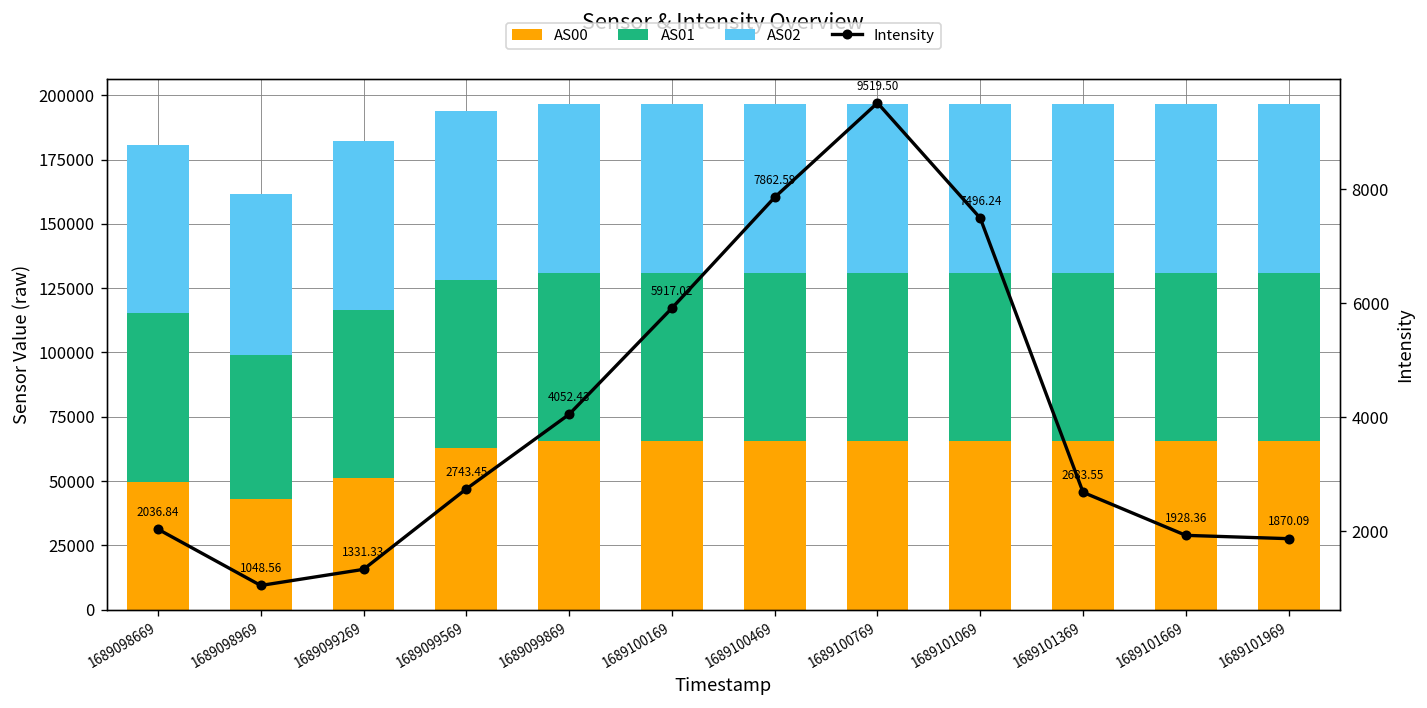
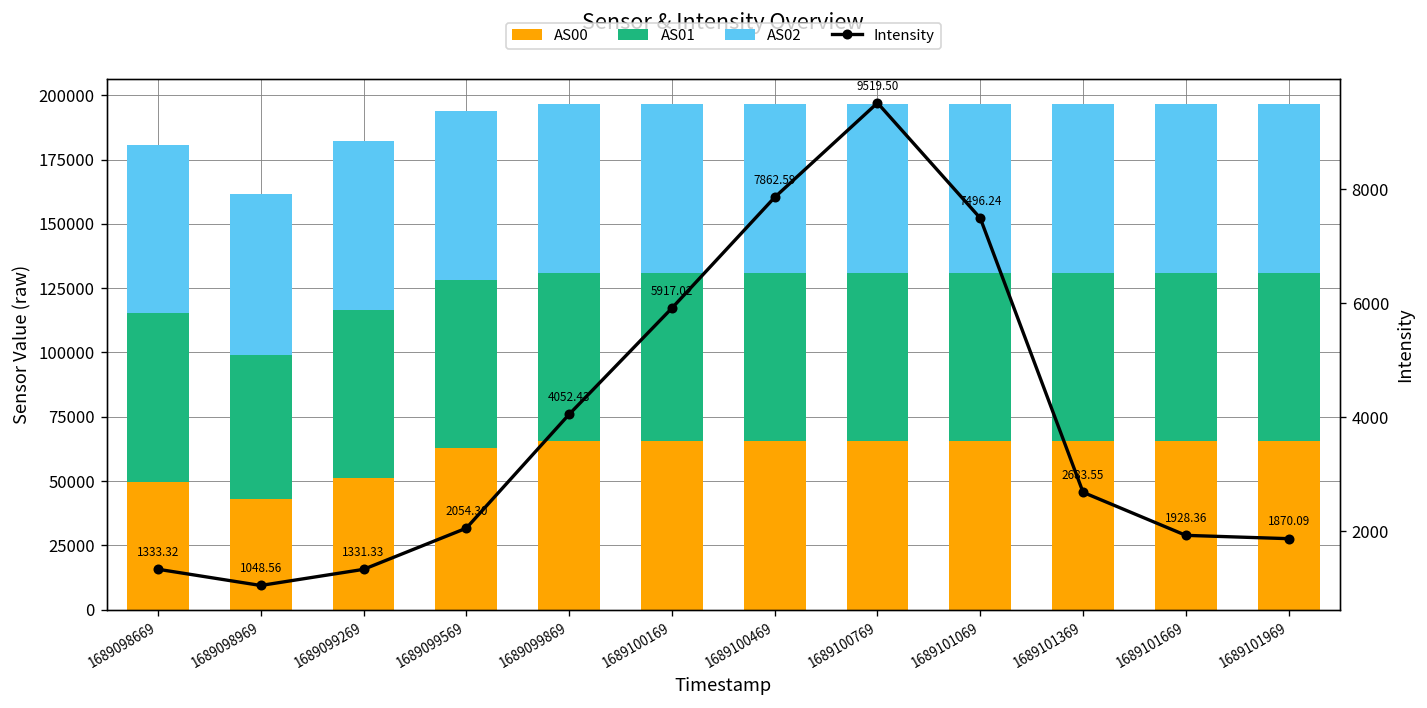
Intensity, 1689098669: 2036.84 -> 1333.32
Intensity, 1689099569: 2743.45 -> 2054.30
